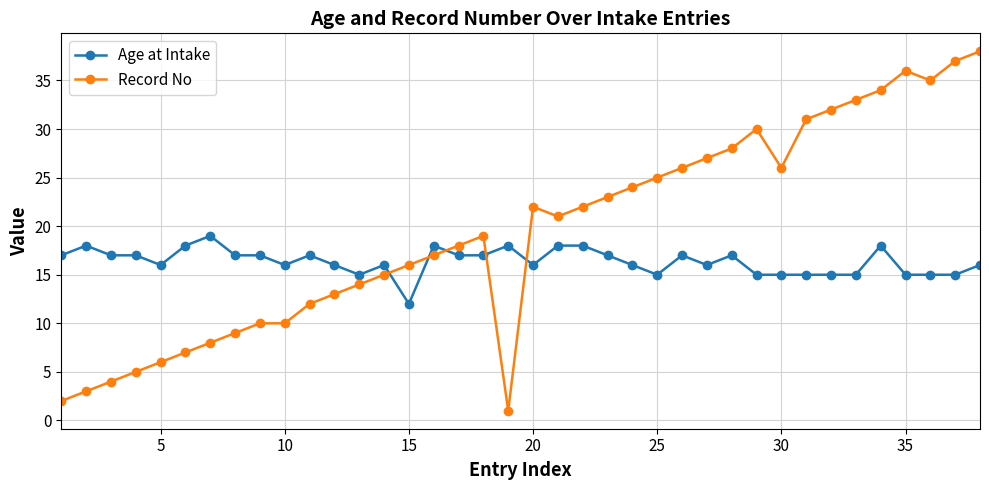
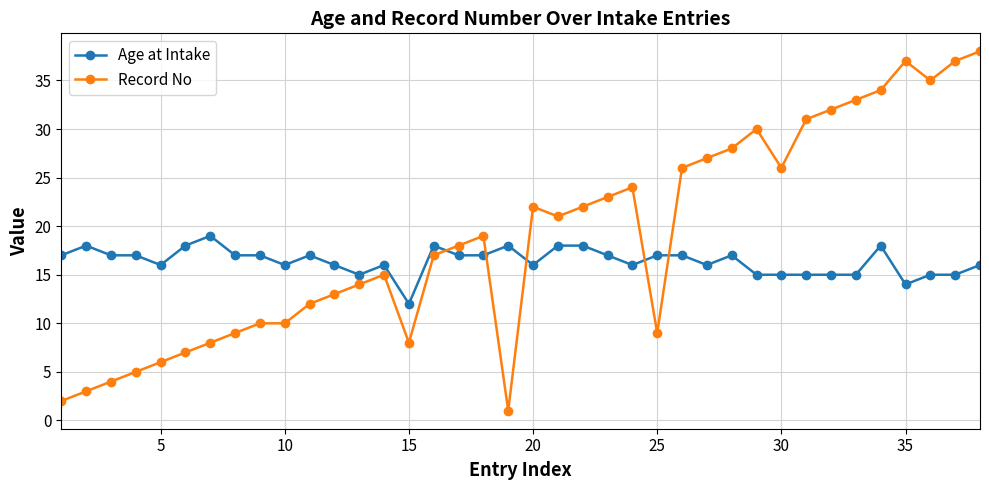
Record No, 15: 16 -> 8
Age at Intake, 25: 15 -> 17
Record No, 25: 25 -> 9
Age at Intake, 35: 15 -> 14
Record No, 35: 36 -> 37
